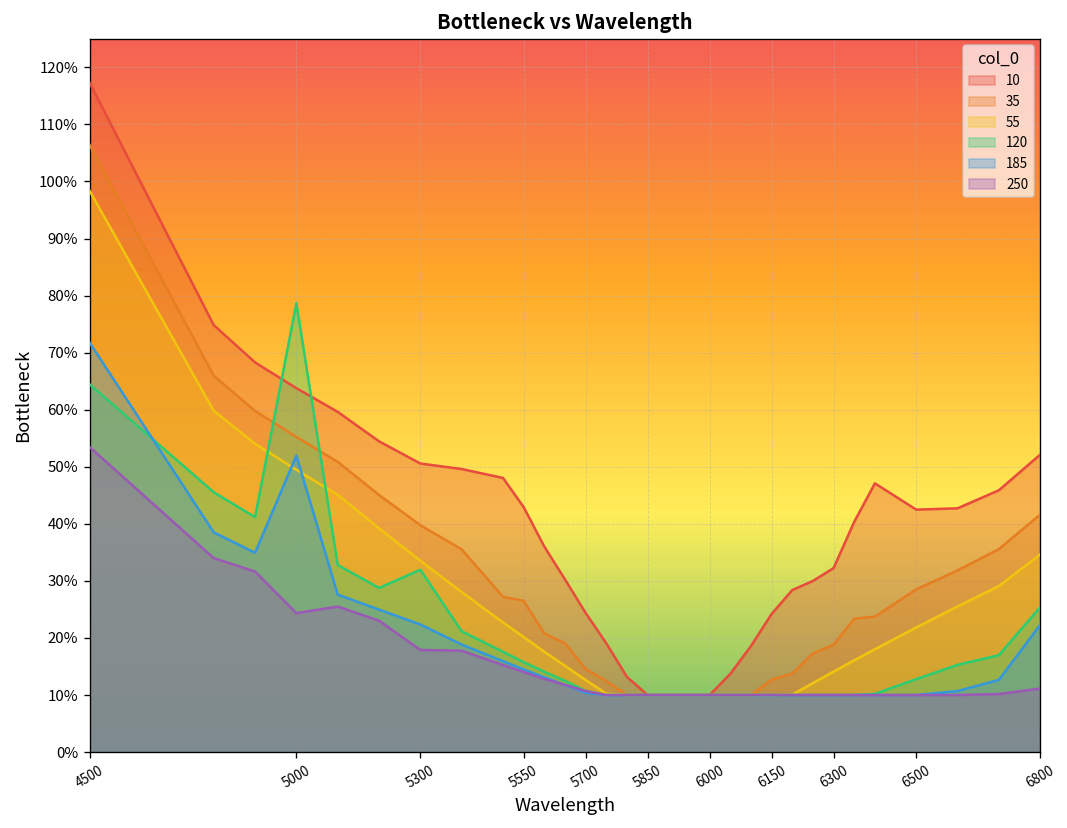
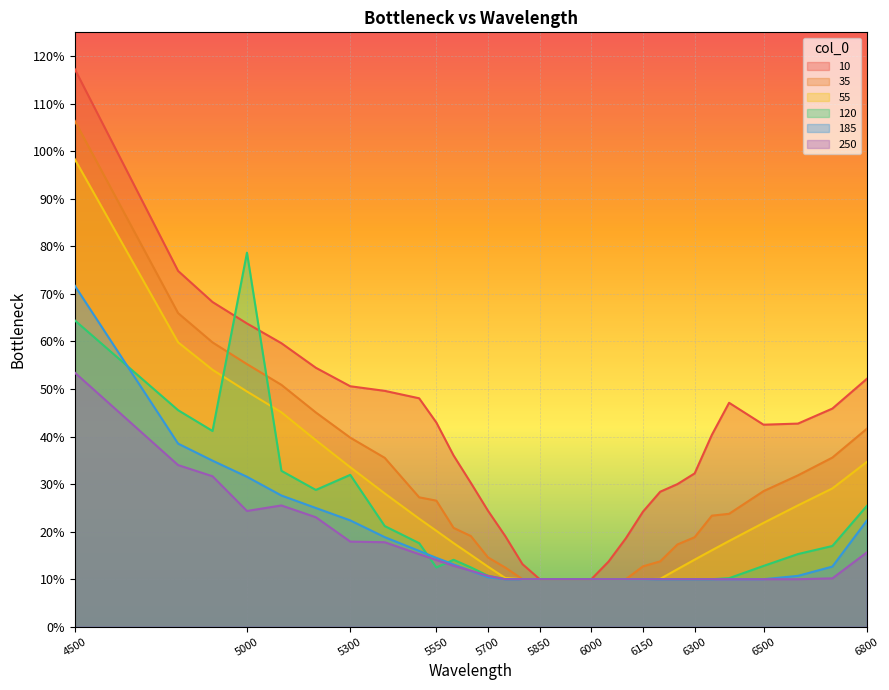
185, 5000: 52% -> 32%
120, 5550: 16% -> 12%
250, 6800: 11% -> 16%
